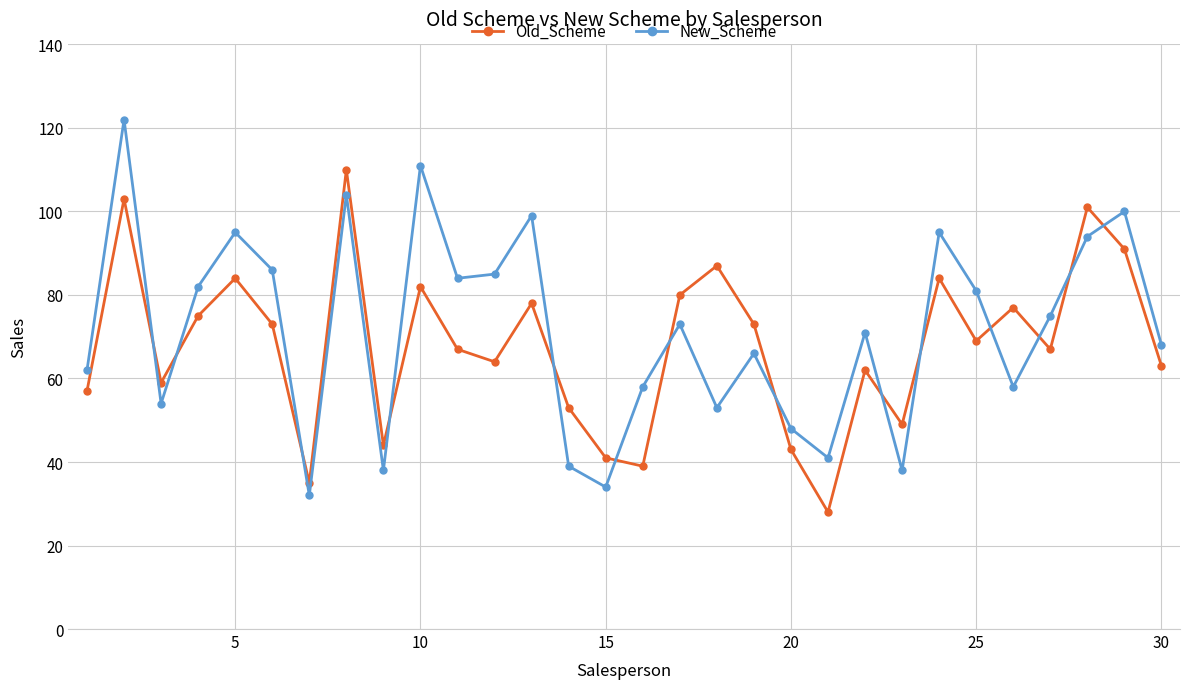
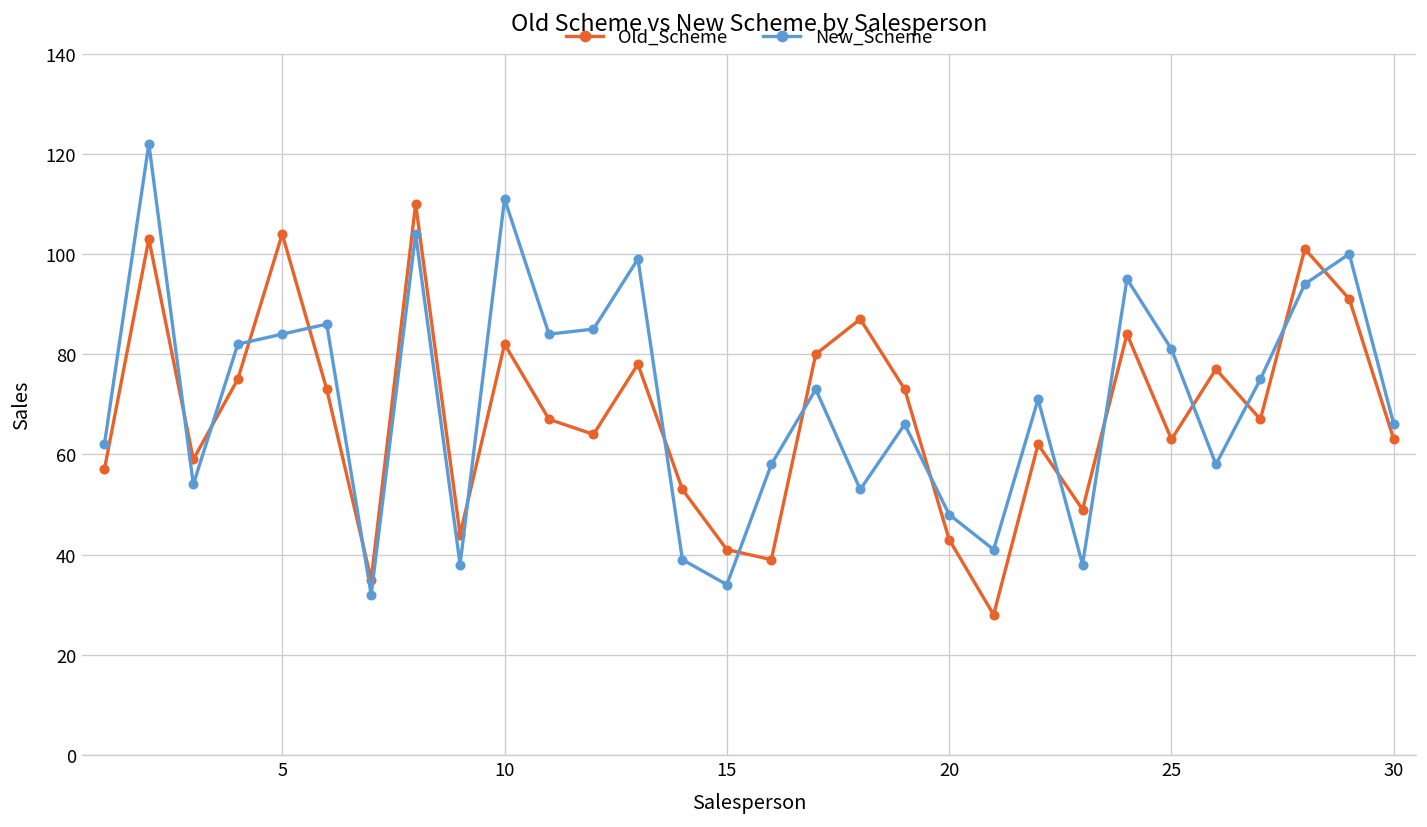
Old_Scheme, 5: 84 -> 104
New_Scheme, 5: 95 -> 84
Old_Scheme, 25: 69 -> 63
New_Scheme, 30: 68 -> 66
